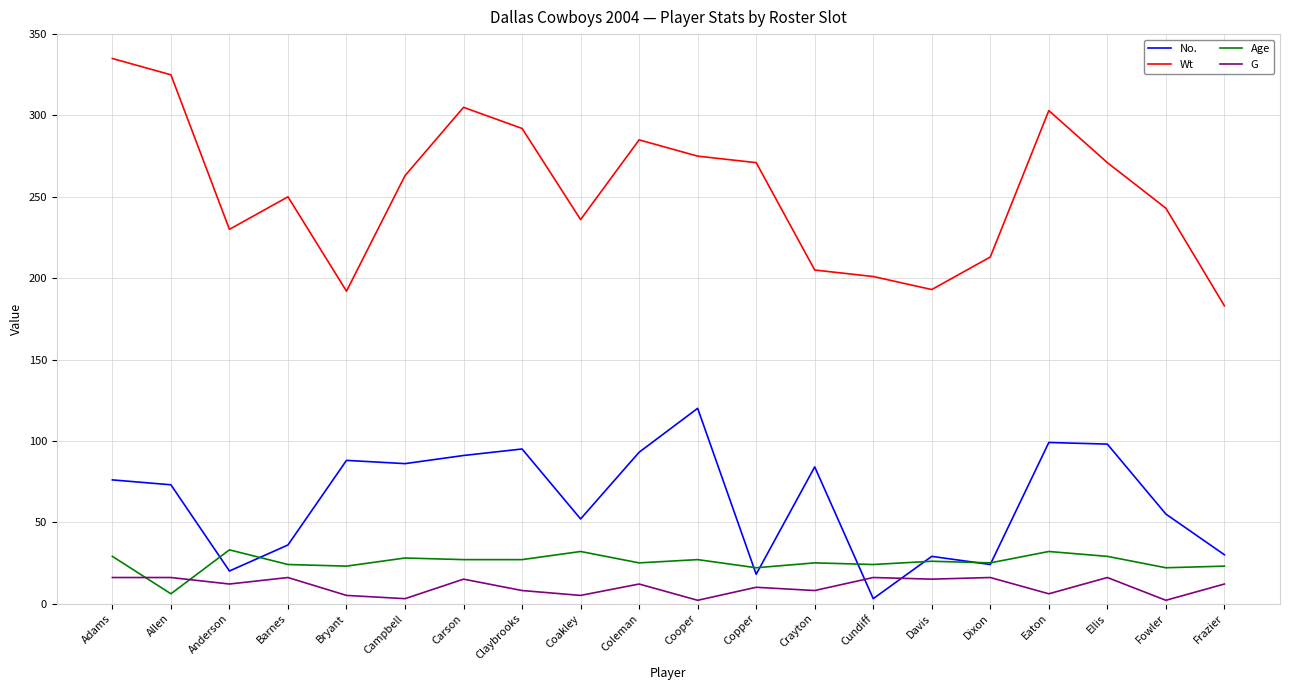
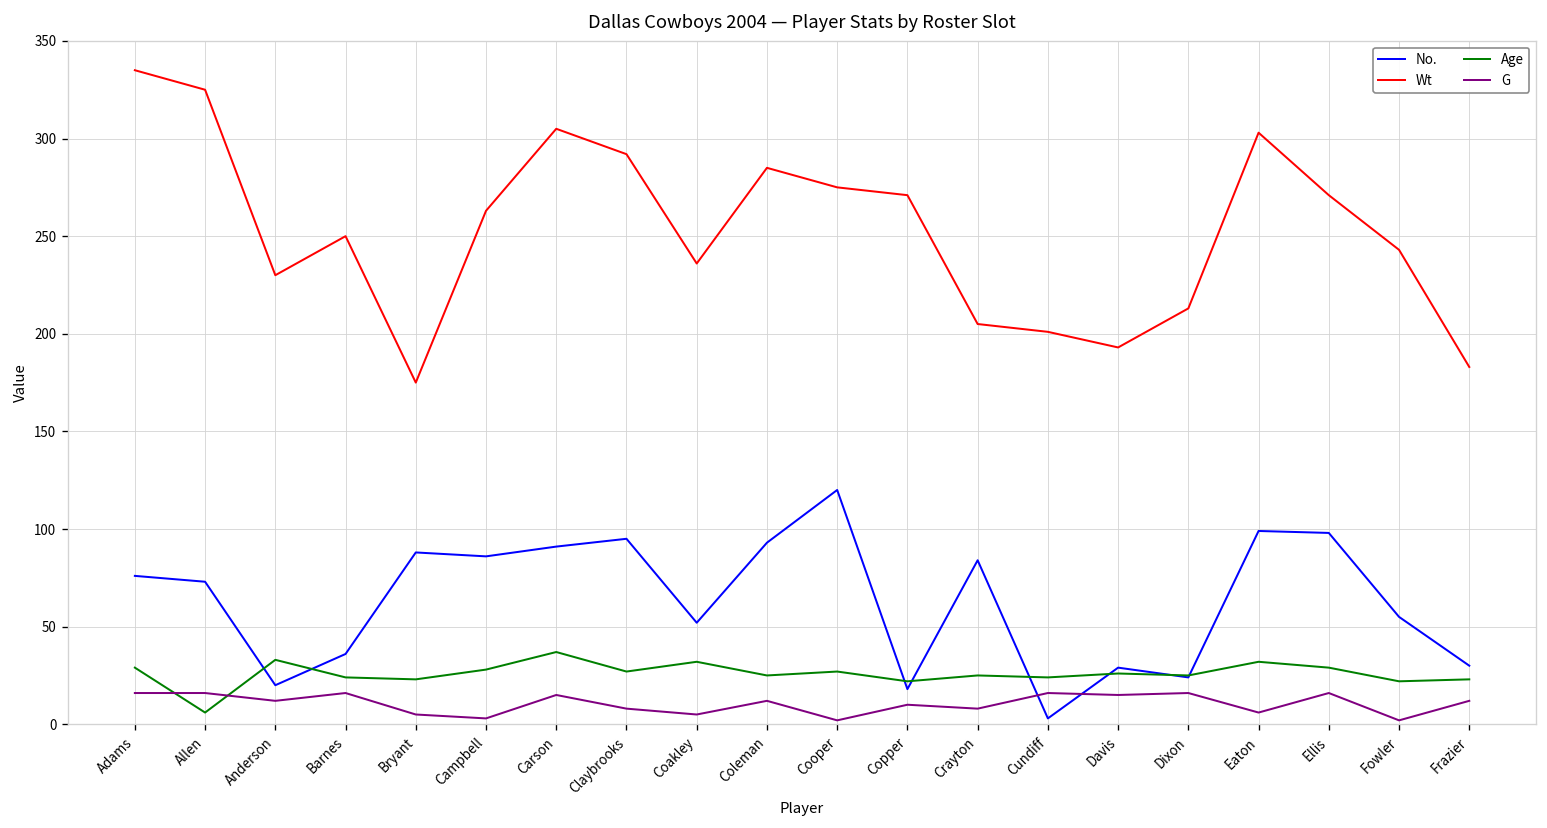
Wt, Bryant: 192 -> 175
Age, Carson: 27 -> 37
